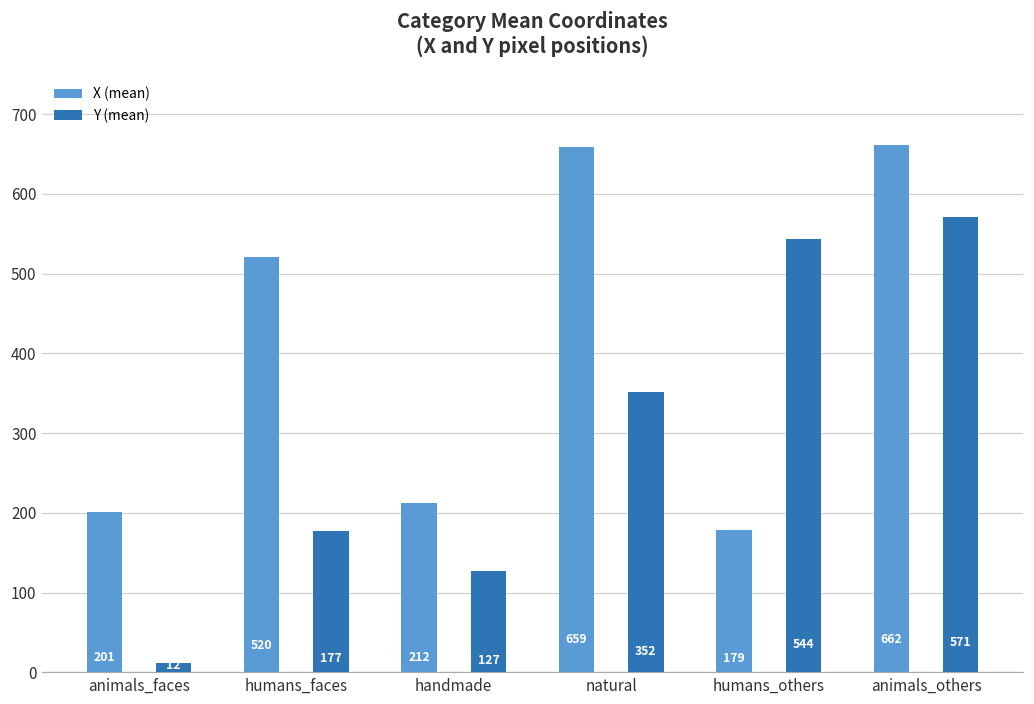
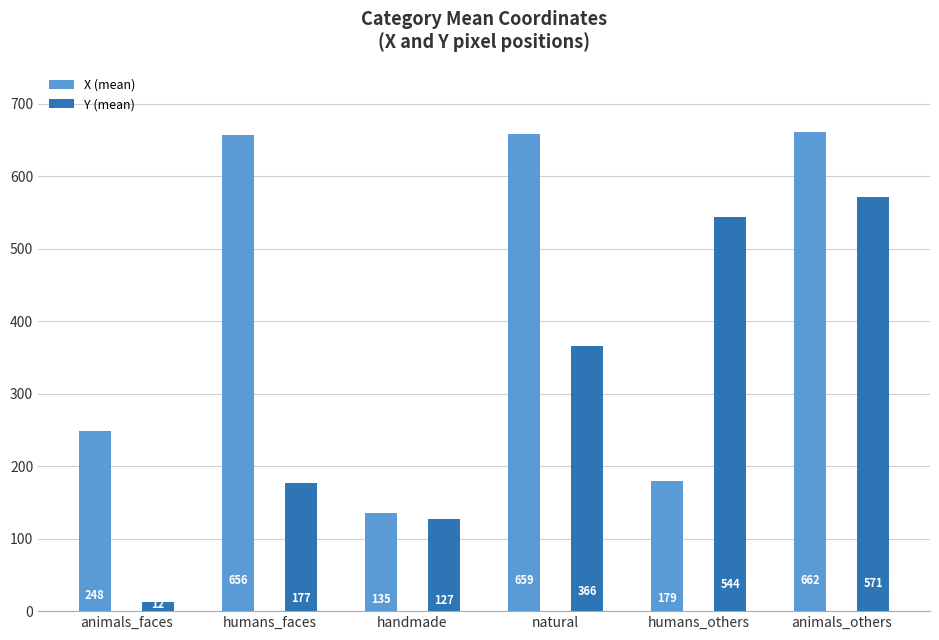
X (mean), animals_faces: 201 -> 248
X (mean), humans_faces: 520 -> 656
X (mean), handmade: 212 -> 135
Y (mean), natural: 352 -> 366
